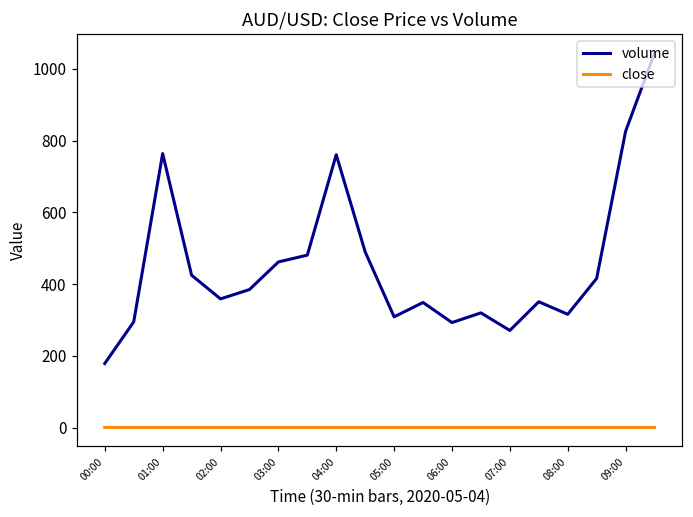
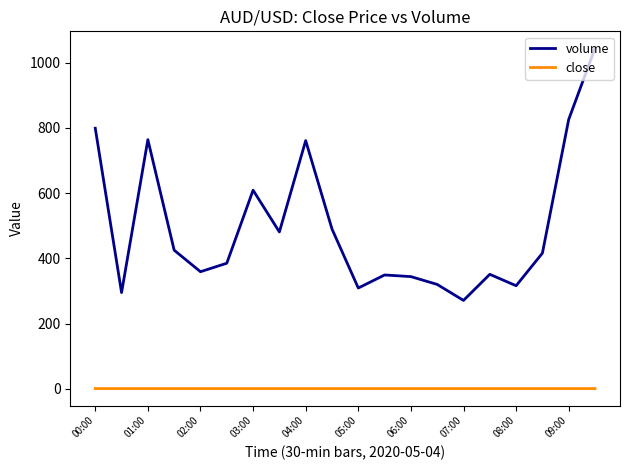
volume, 00:00: 180 -> 800
volume, 03:00: 460 -> 610
volume, 06:00: 290 -> 340
